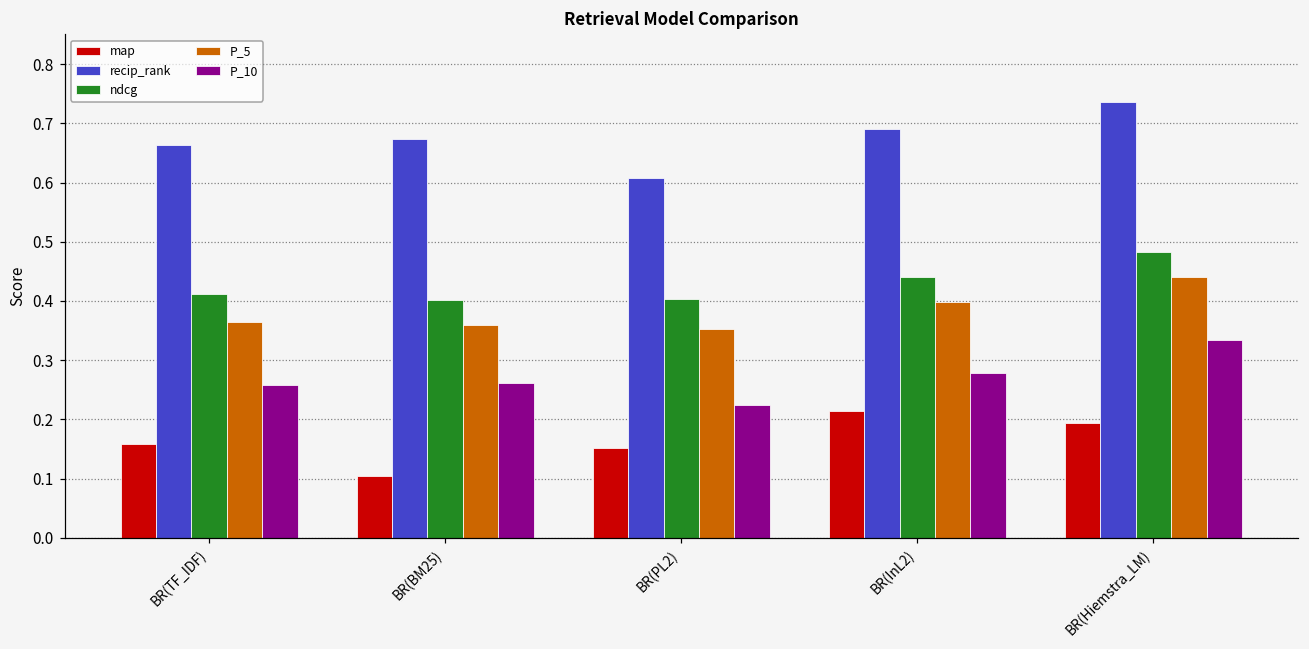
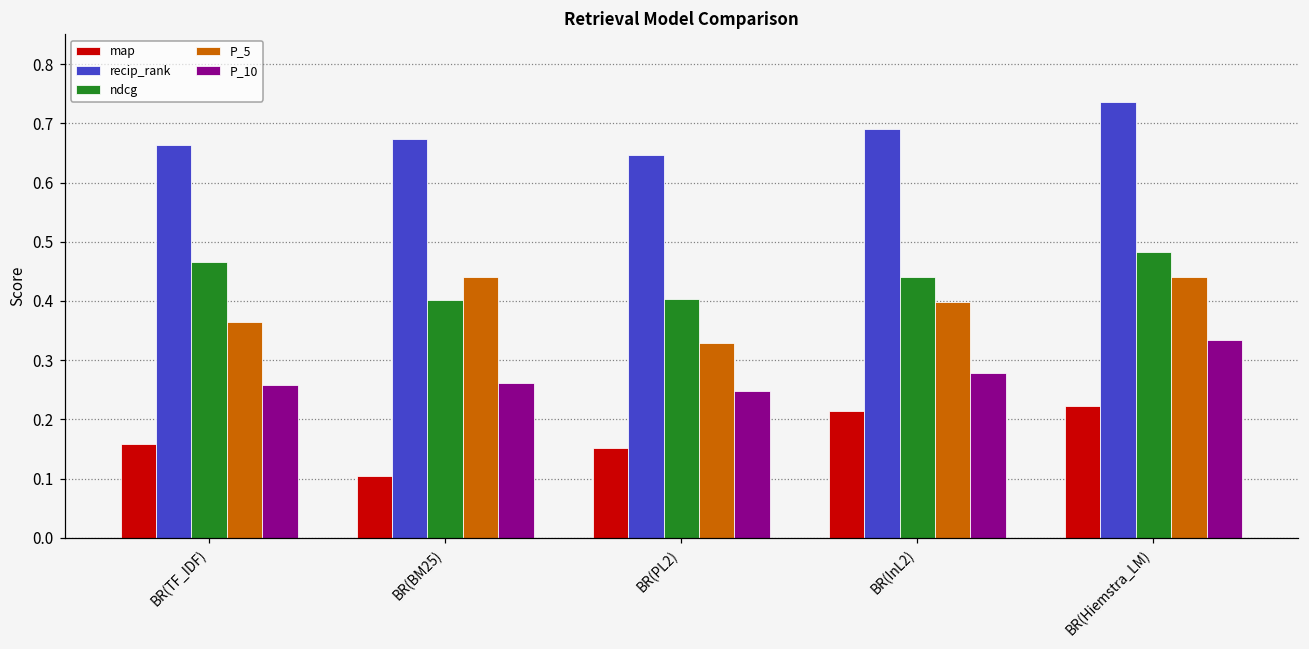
ndcg, BR(TF_IDF): 0.41 -> 0.47
P_5, BR(BM25): 0.36 -> 0.44
recip_rank, BR(PL2): 0.61 -> 0.65
P_5, BR(PL2): 0.35 -> 0.33
P_10, BR(PL2): 0.22 -> 0.25
map, BR(Hiemstra_LM): 0.19 -> 0.22
